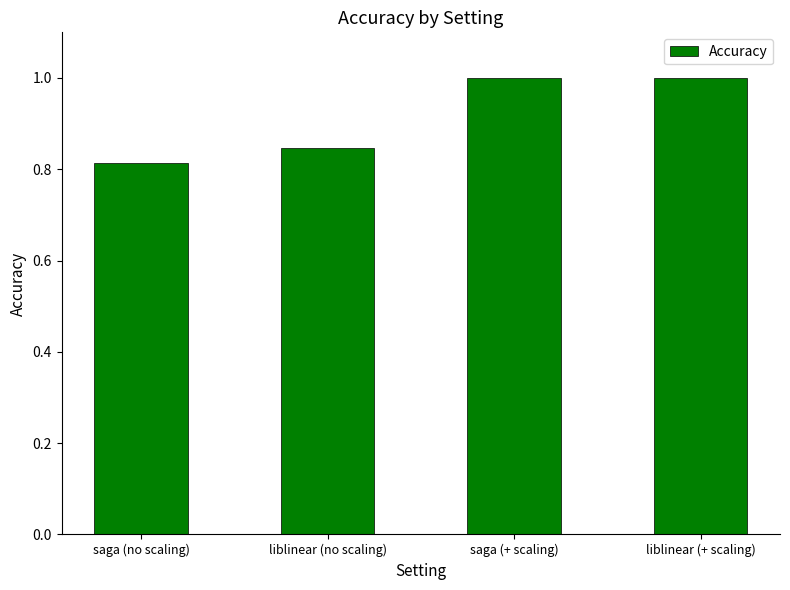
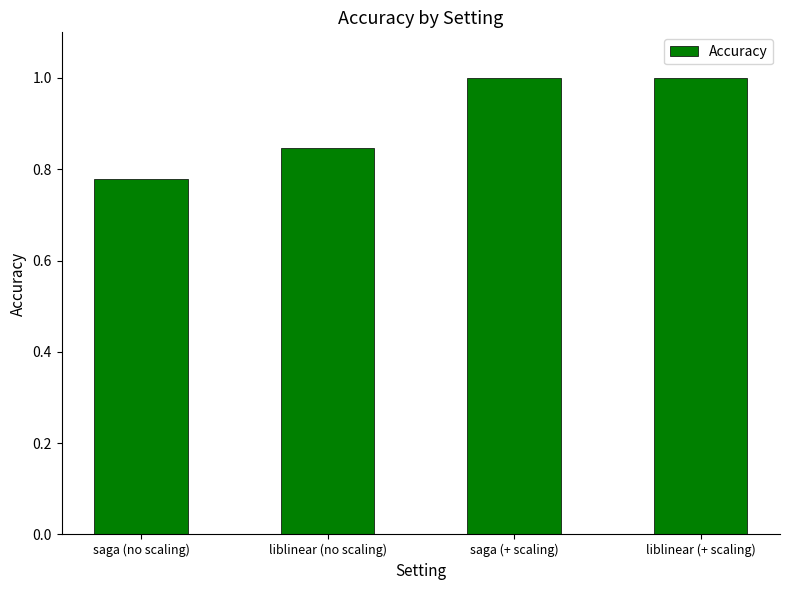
saga (no scaling): 0.81 -> 0.78
